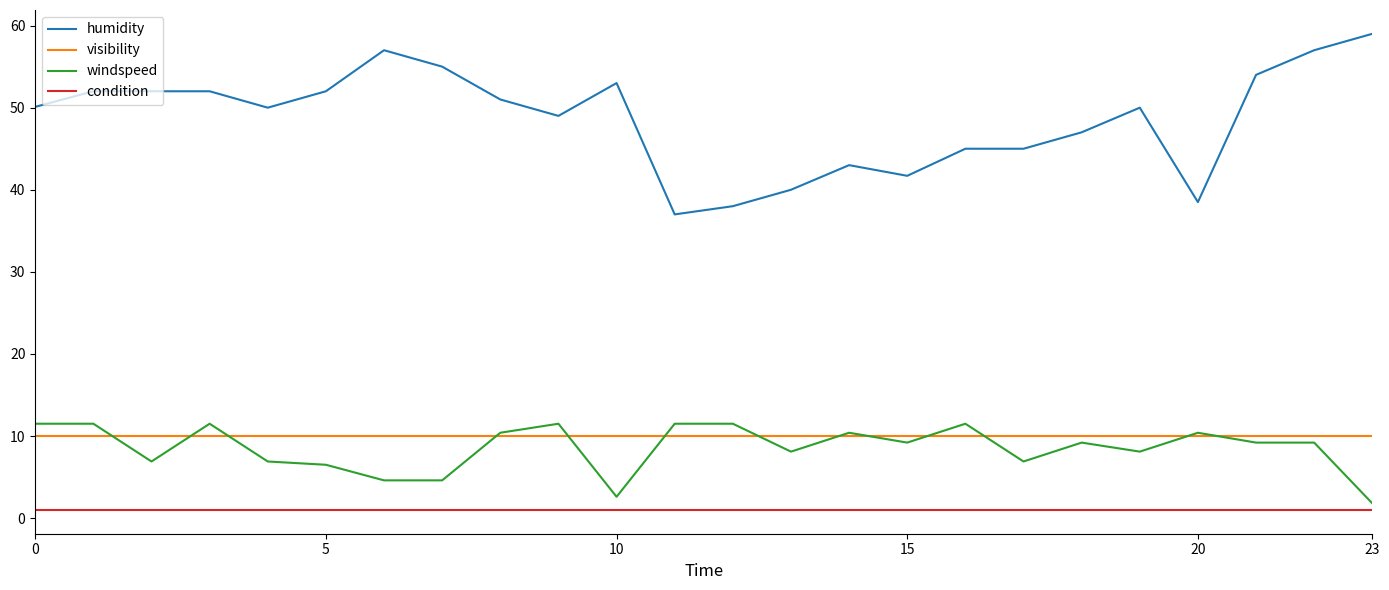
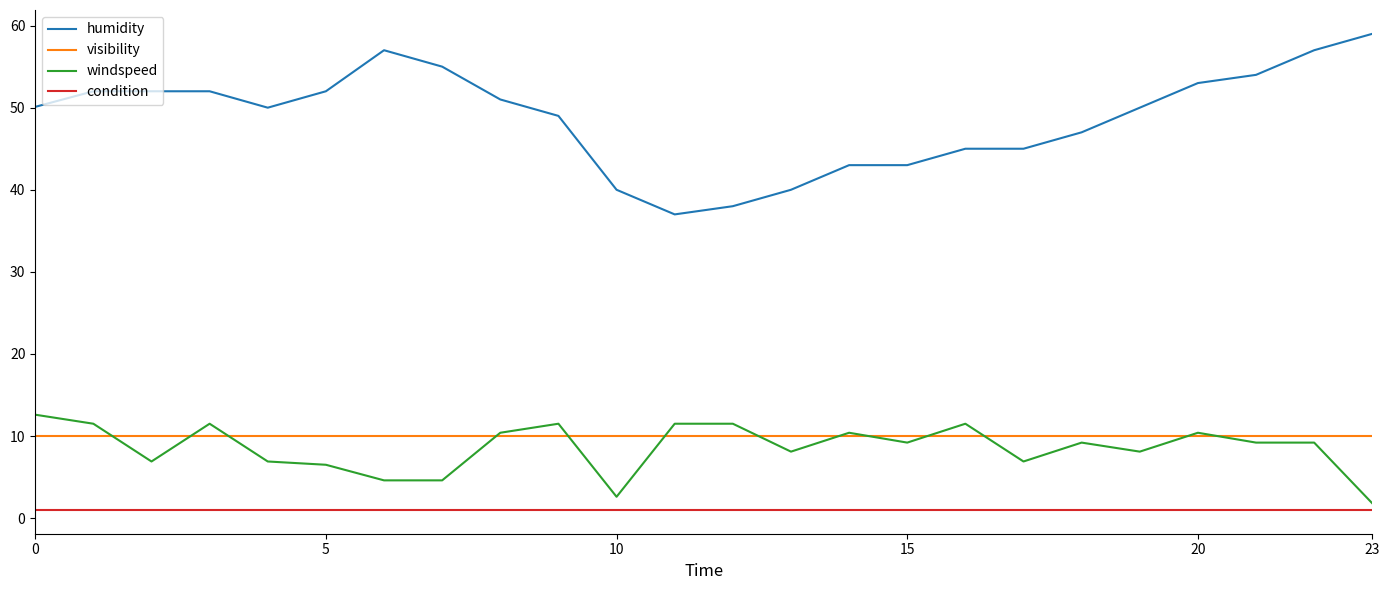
windspeed, 0: 12 -> 13
humidity, 10: 53 -> 40
humidity, 15: 42 -> 43
humidity, 20: 39 -> 53
